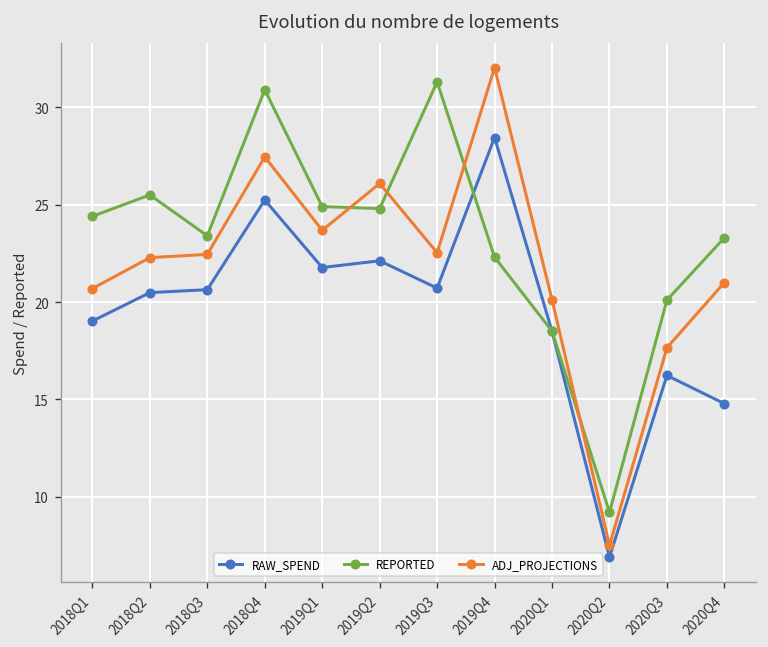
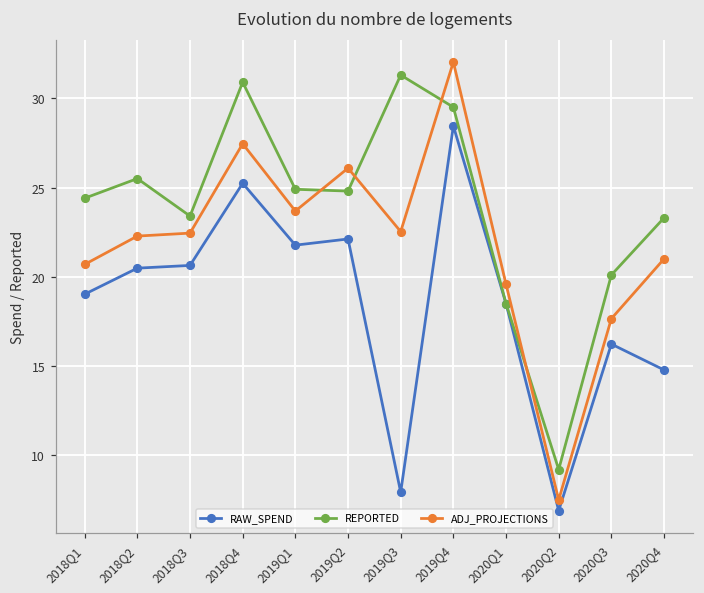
RAW_SPEND, 2019Q3: 20.7 -> 7.9
REPORTED, 2019Q4: 22.3 -> 29.5
ADJ_PROJECTIONS, 2020Q1: 20.1 -> 19.6
